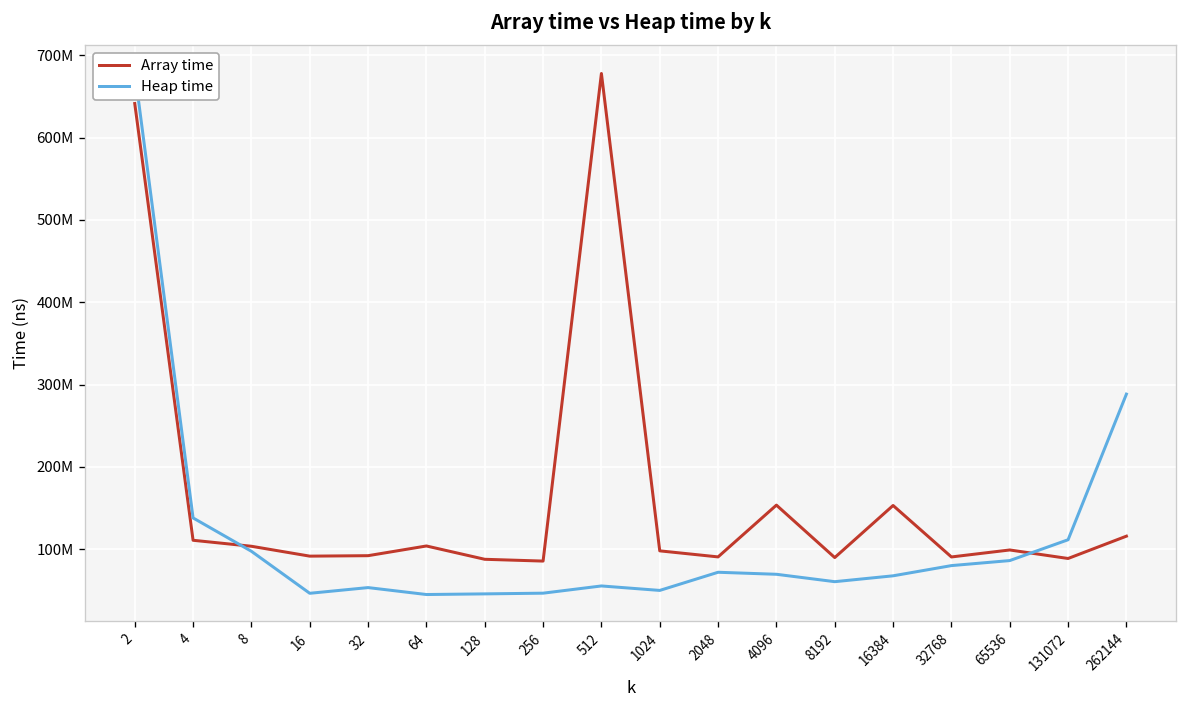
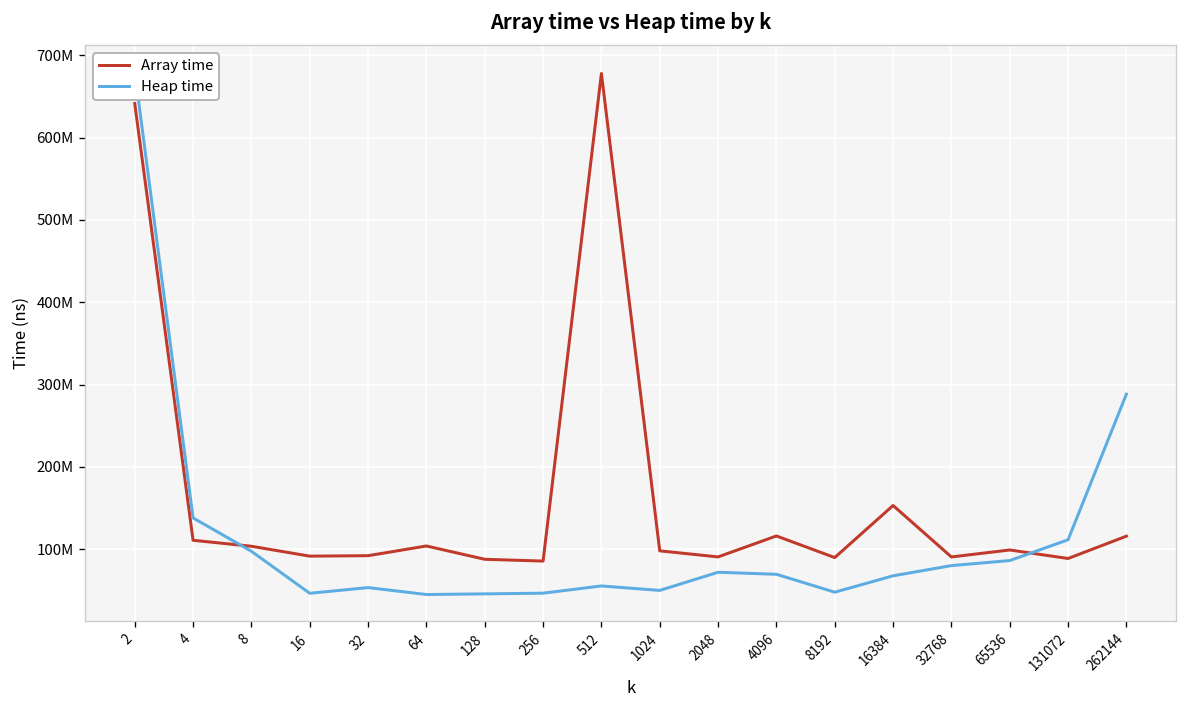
Array time, 4096: 150000000 -> 120000000
Heap time, 8192: 60000000 -> 50000000
